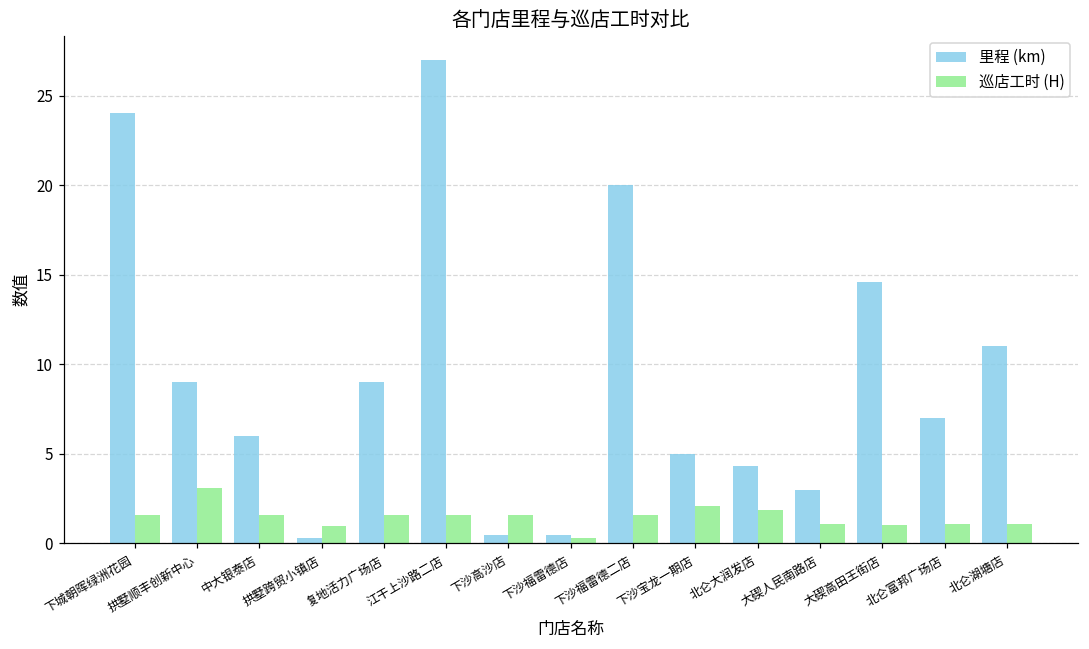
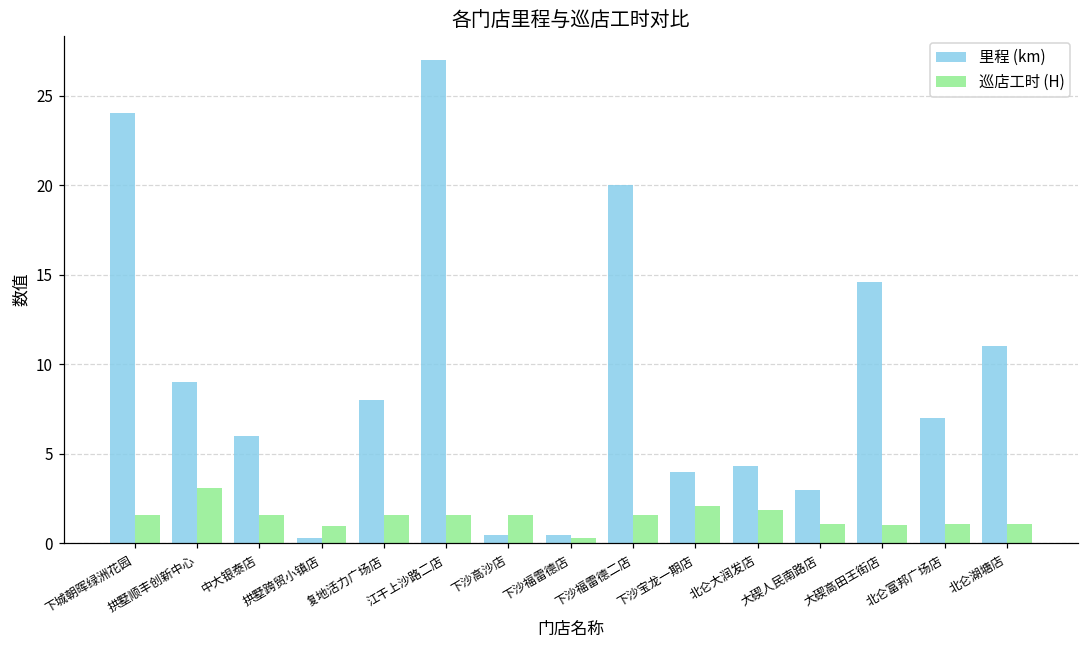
里程 (km), 复地活力广场店: 9 -> 8
里程 (km), 下沙宝龙一期店: 5 -> 4
